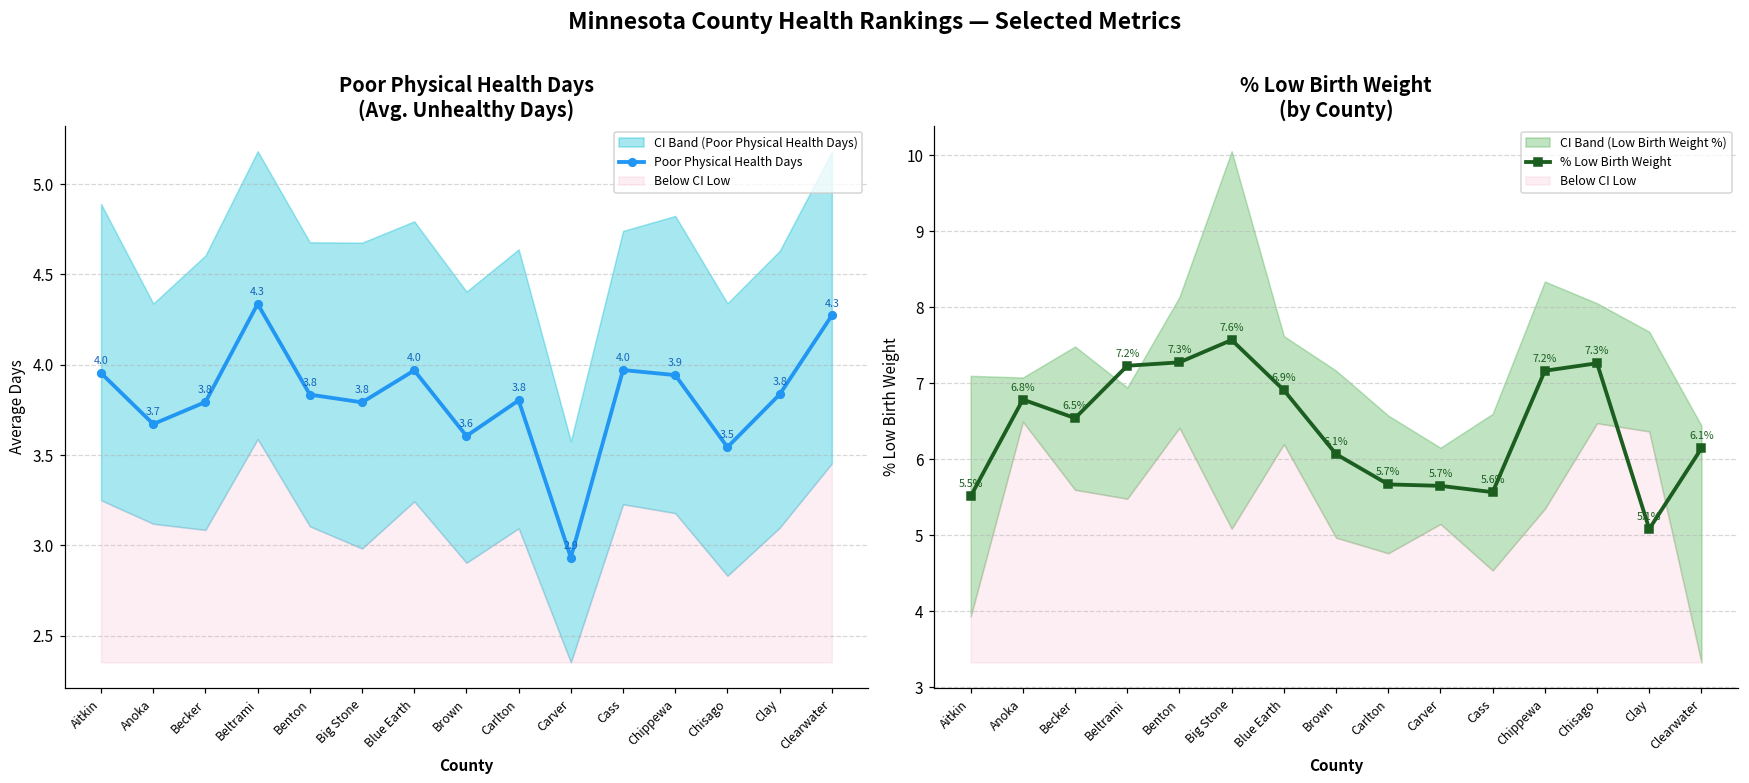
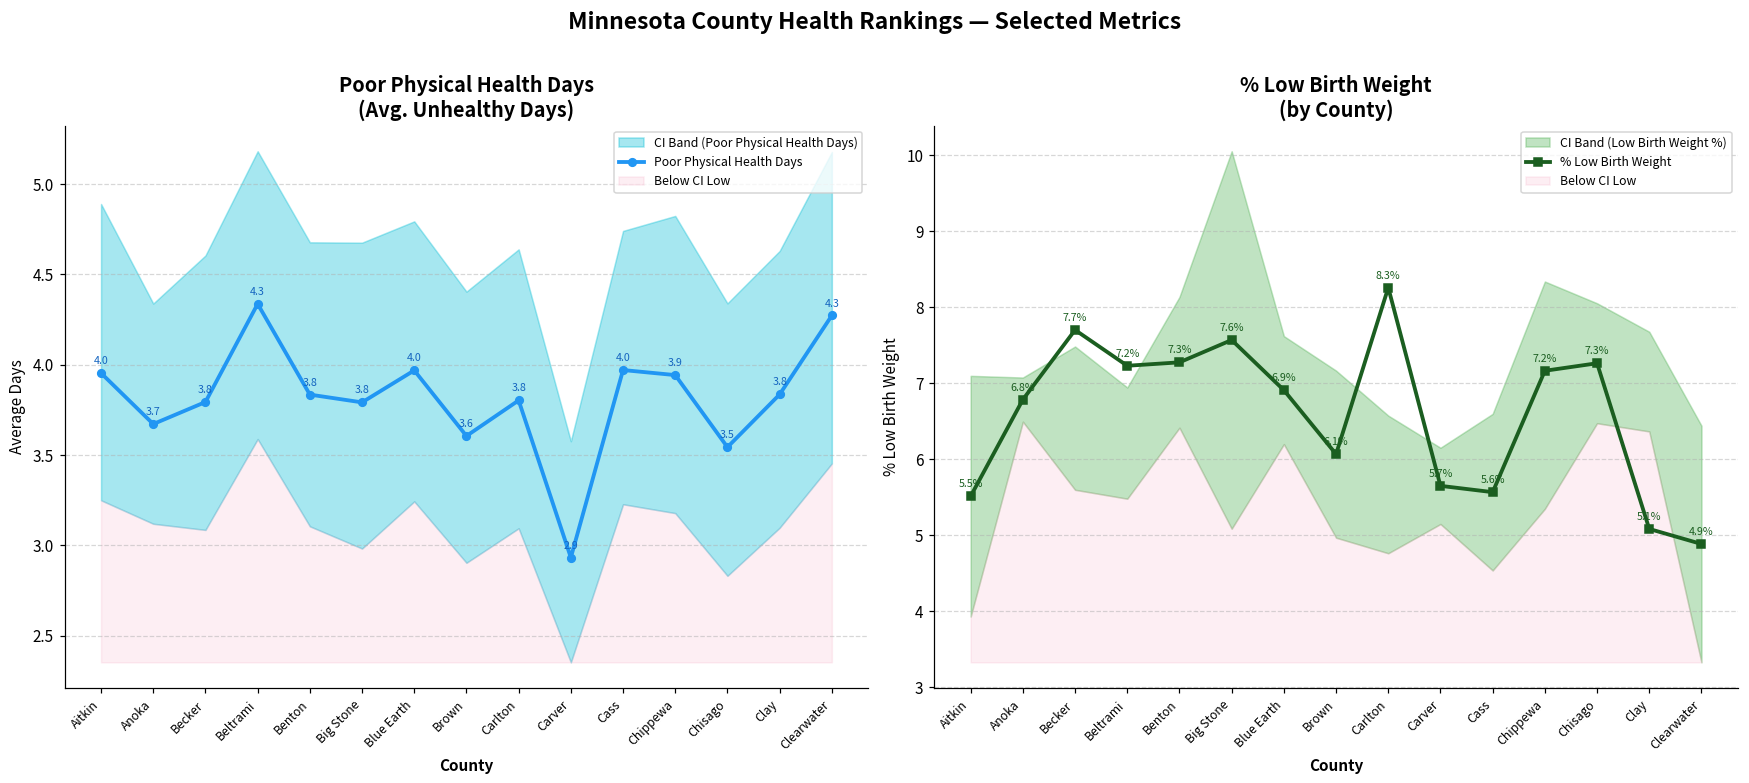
% Low Birth Weight (by County), % Low Birth Weight, Becker: 6.5% -> 7.7%
% Low Birth Weight (by County), % Low Birth Weight, Carlton: 5.7% -> 8.3%
% Low Birth Weight (by County), % Low Birth Weight, Clearwater: 6.1% -> 4.9%
